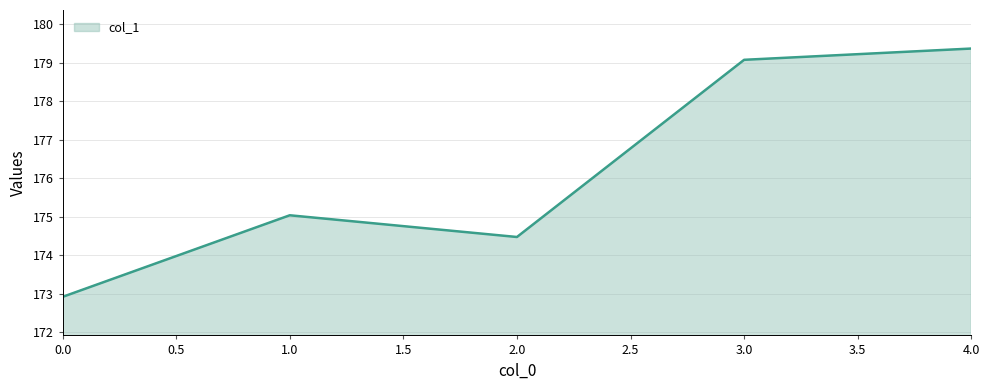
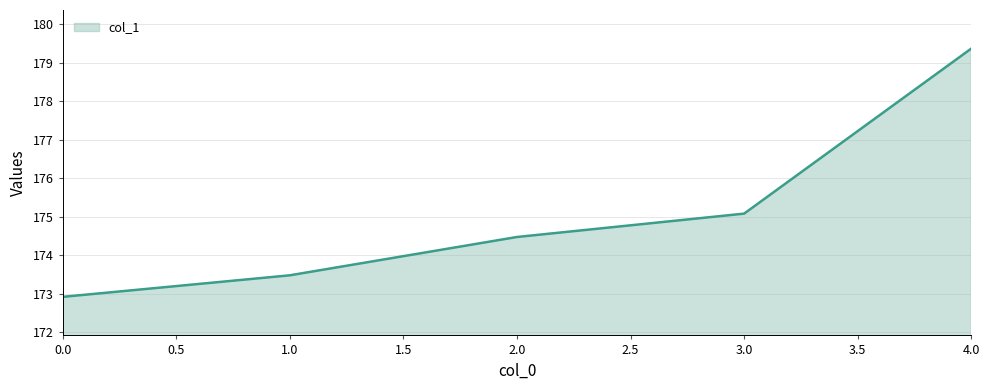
1.0: 175.0 -> 173.5
3.0: 179.1 -> 175.1
